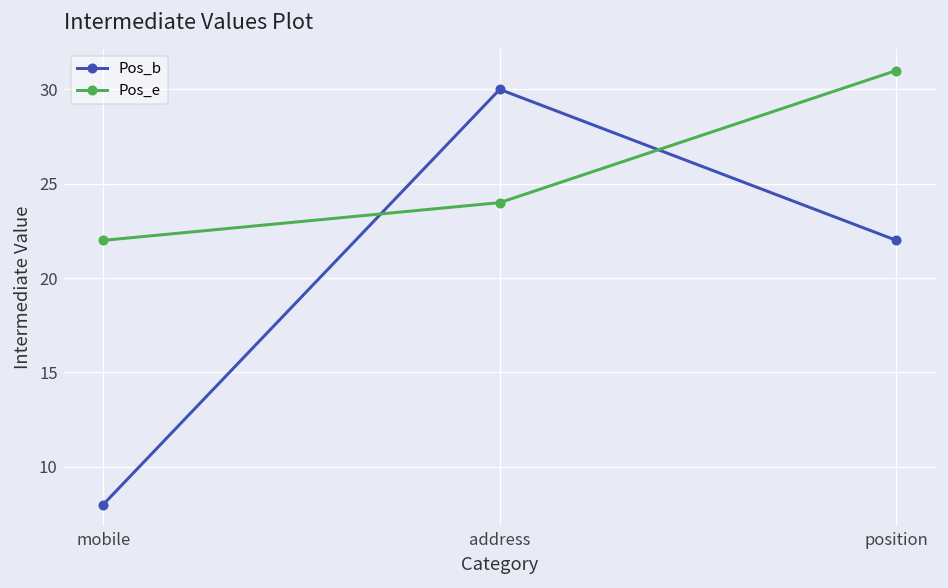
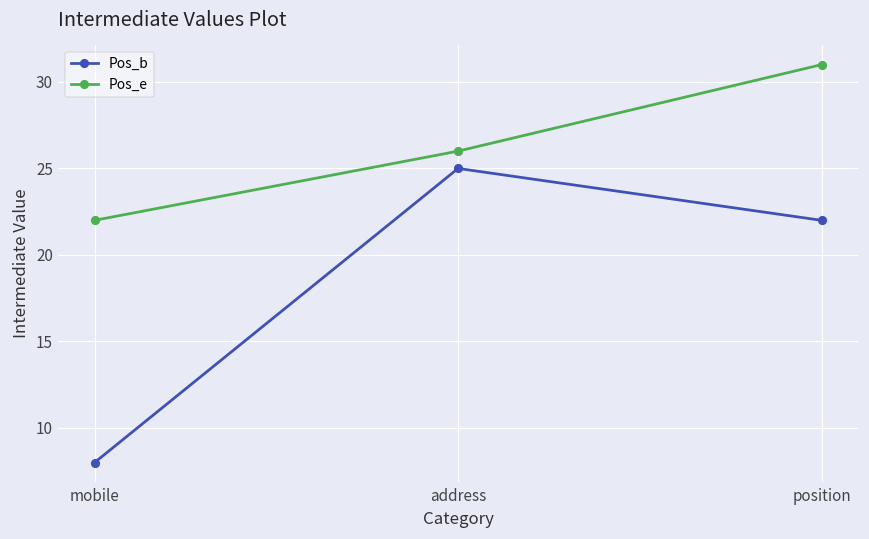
Pos_b, address: 30 -> 25
Pos_e, address: 24 -> 26
